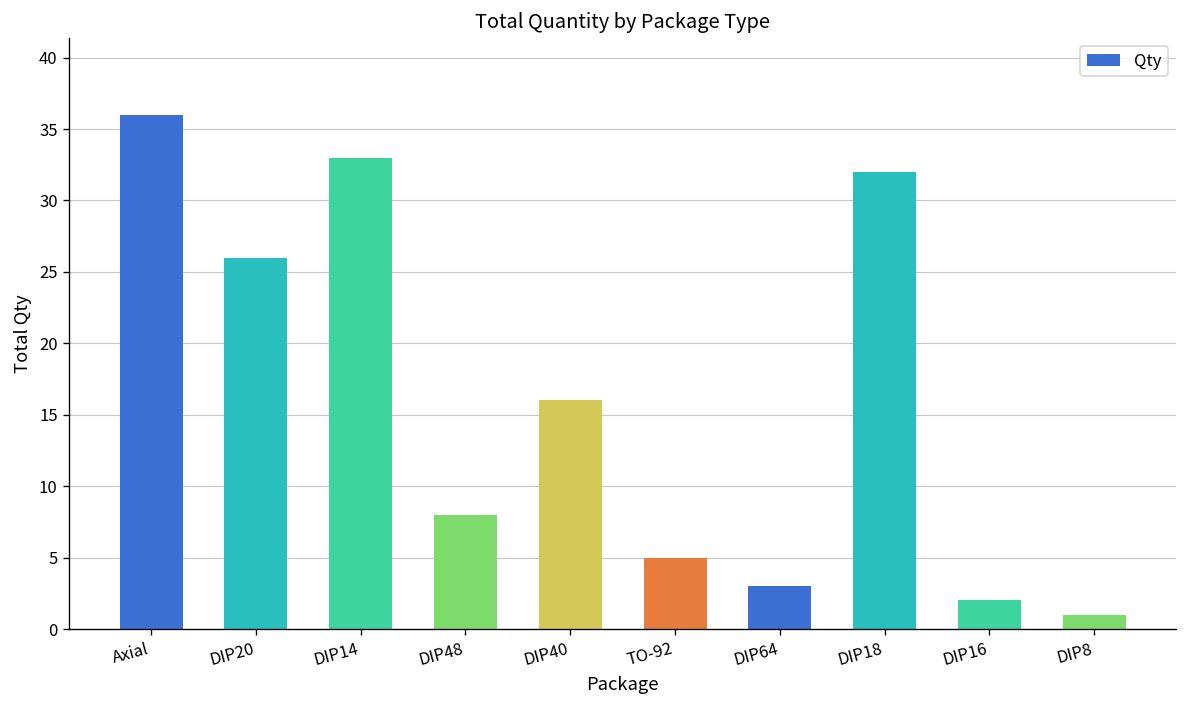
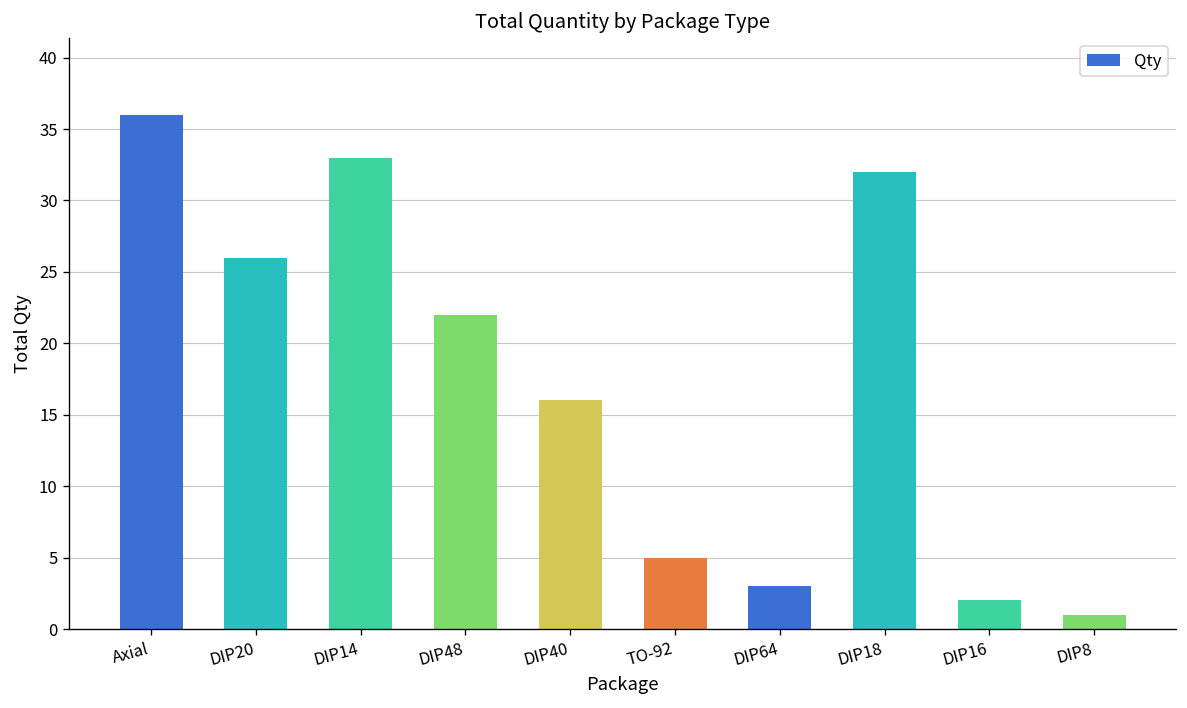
DIP48: 8 -> 22
